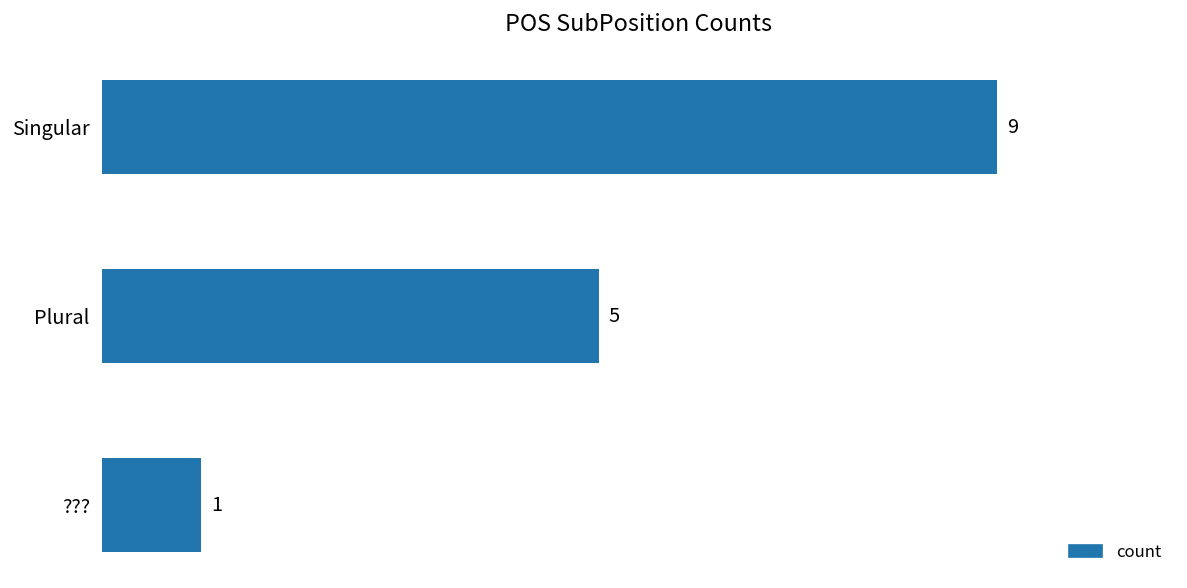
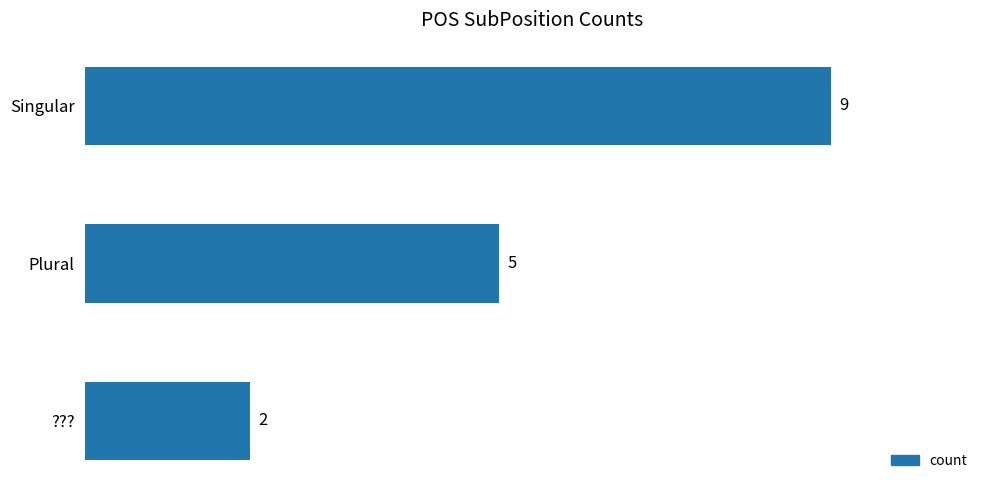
???: 1 -> 2
